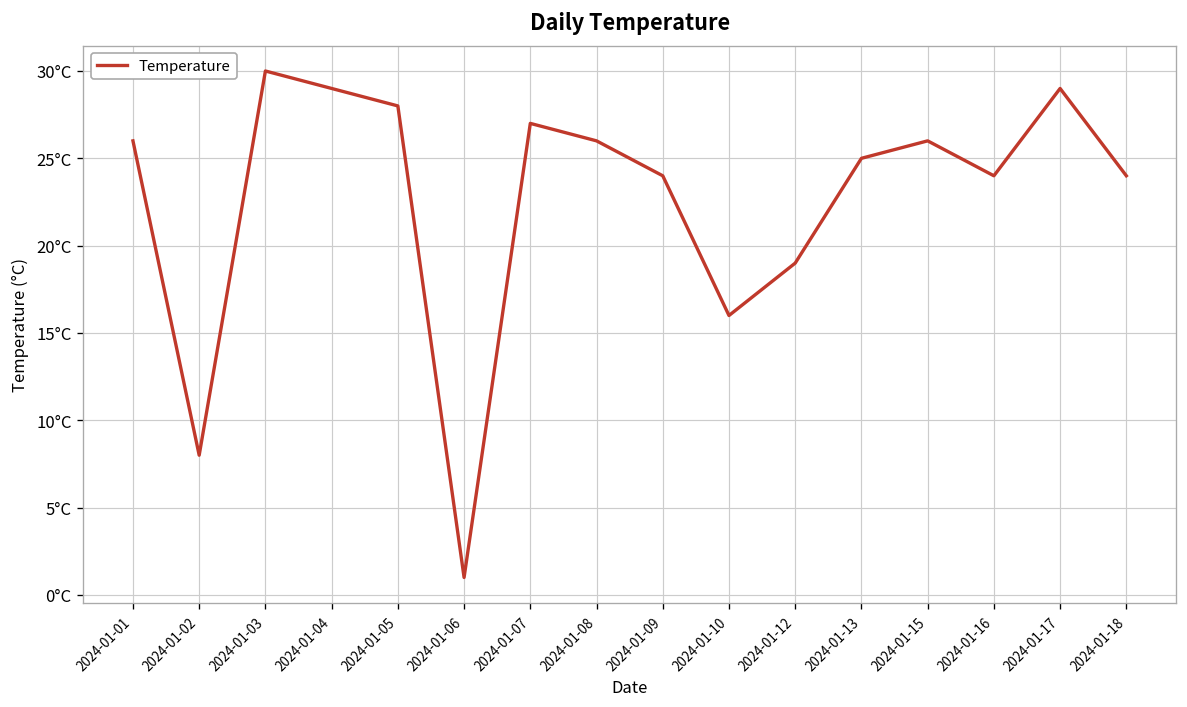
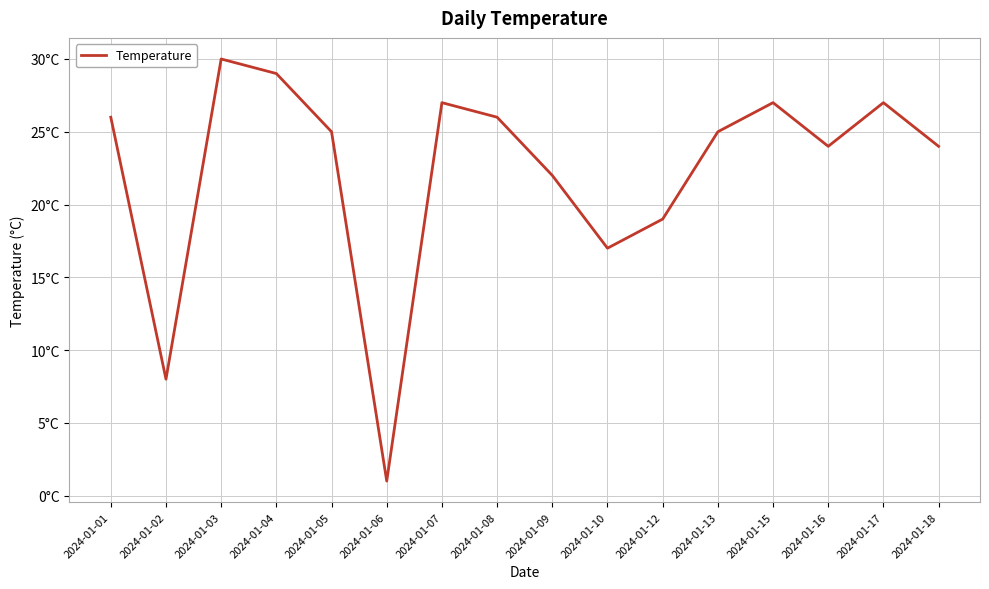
2024-01-05: 28°C -> 25°C
2024-01-09: 24°C -> 22°C
2024-01-10: 16°C -> 17°C
2024-01-15: 26°C -> 27°C
2024-01-17: 29°C -> 27°C
